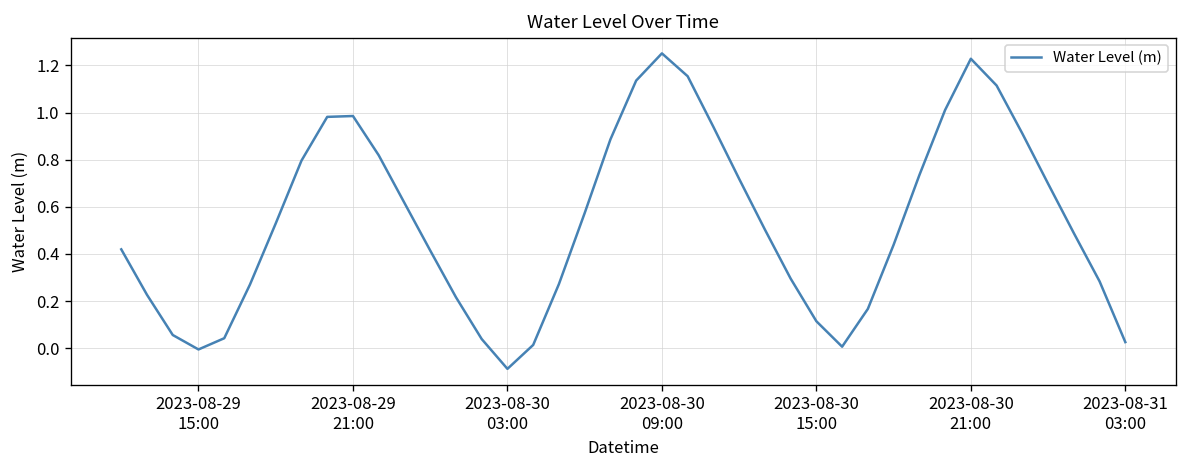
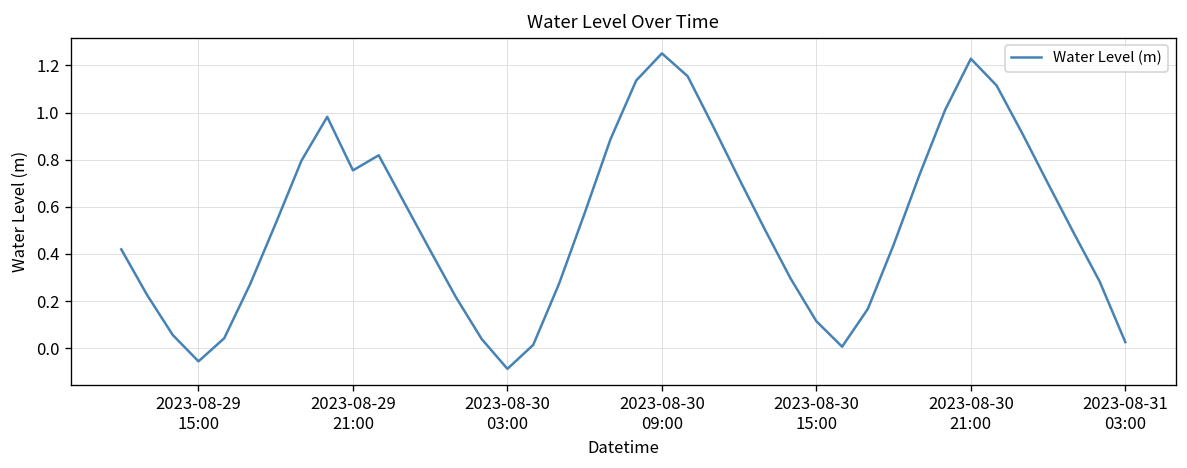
2023-08-29 15:00: -0.01 -> -0.06
2023-08-29 21:00: 0.99 -> 0.75
